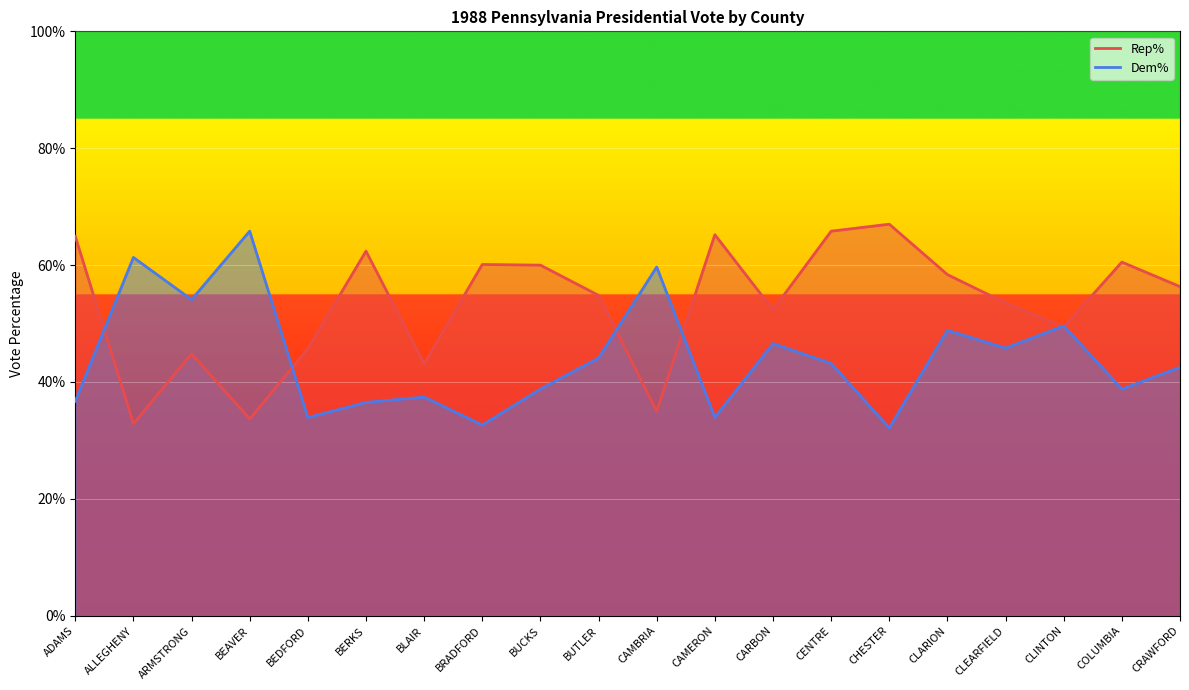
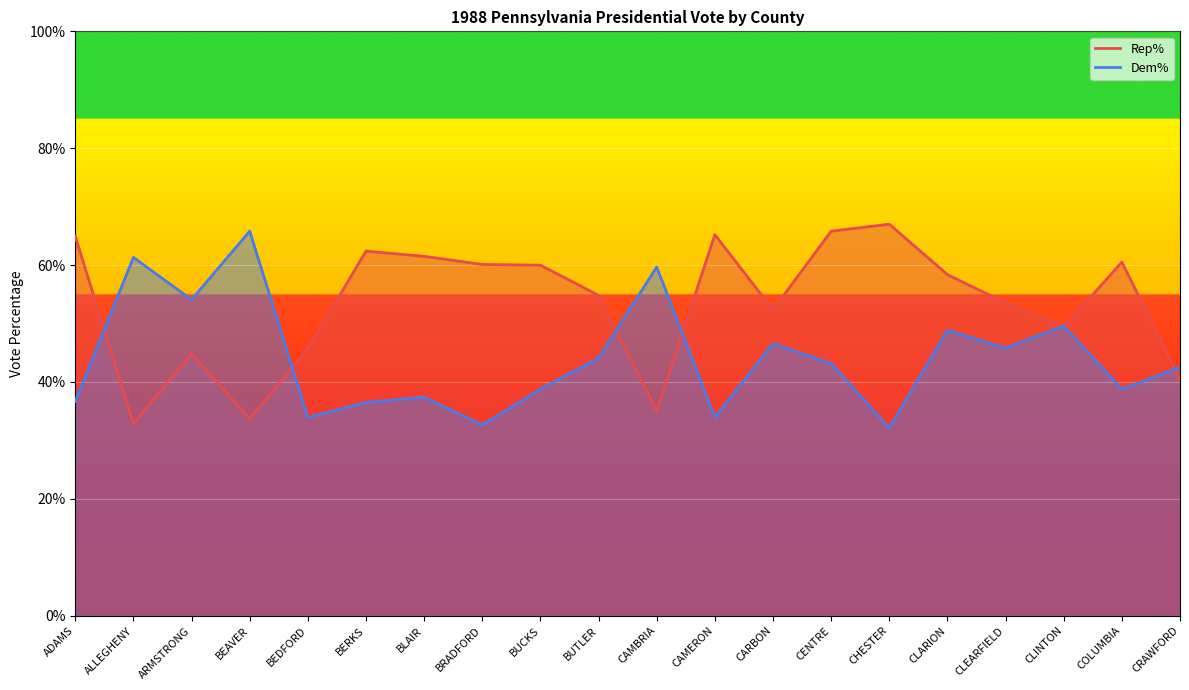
Rep%, BLAIR: 43% -> 62%
Rep%, CRAWFORD: 56% -> 41%
